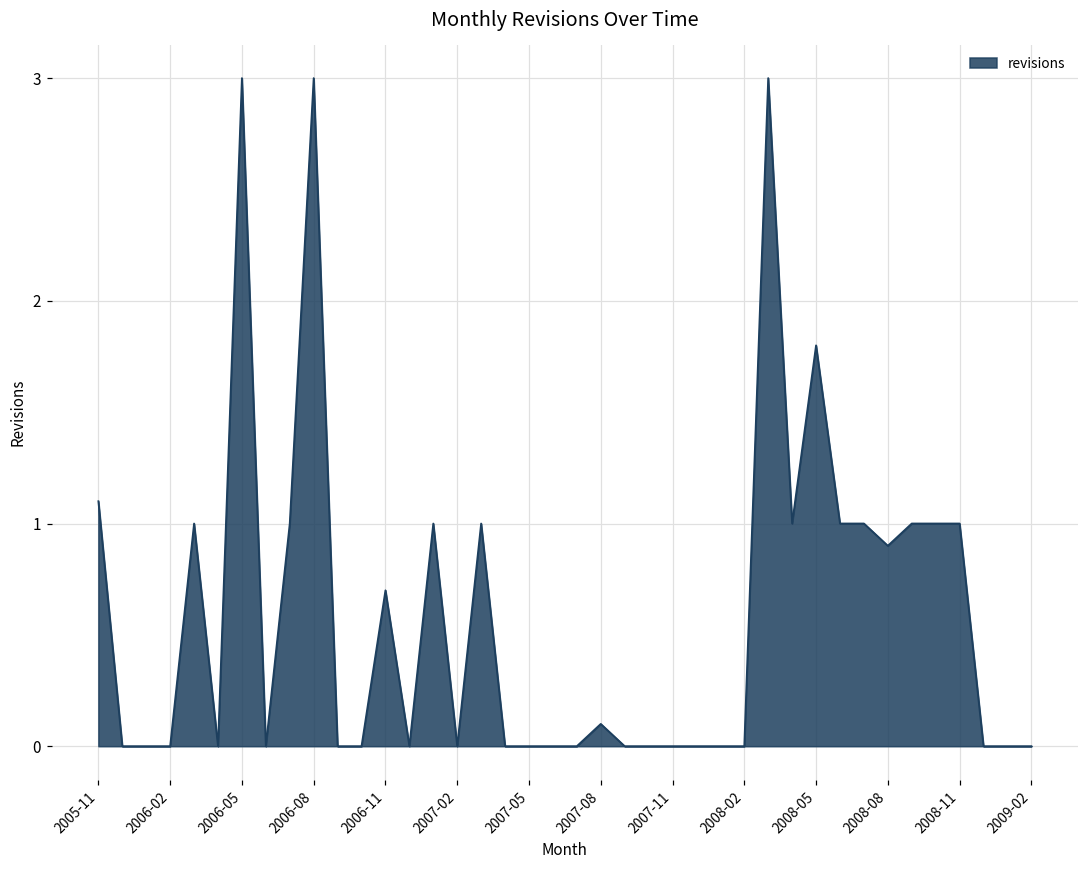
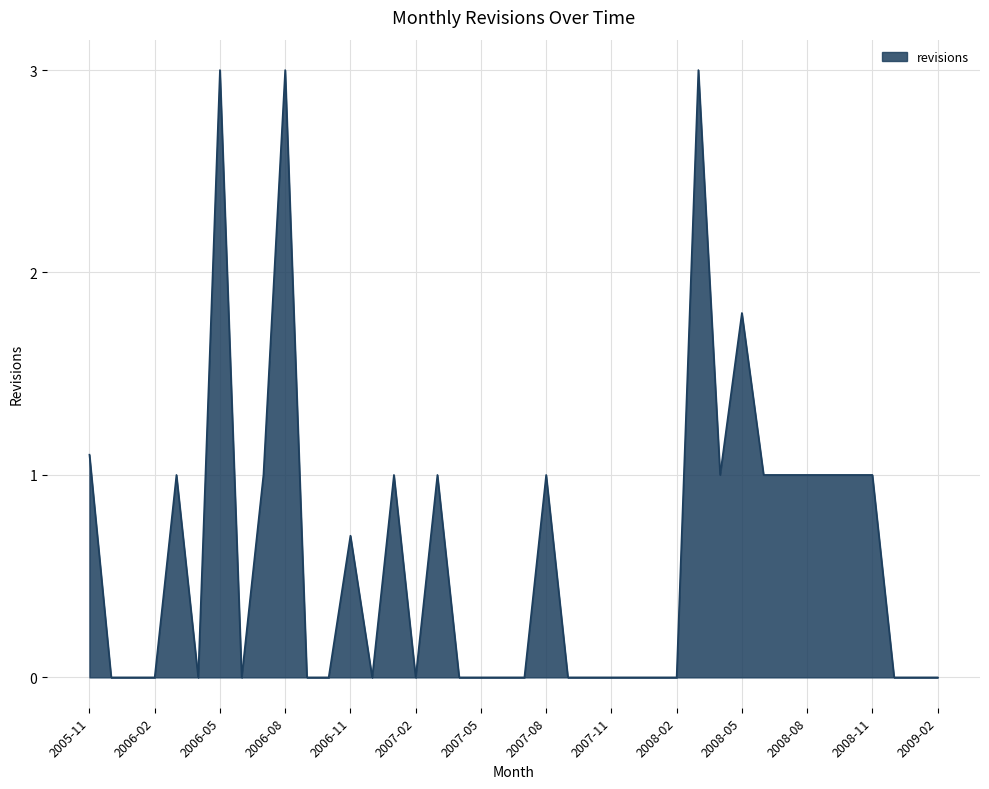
2007-08: 0.1 -> 1.0
2008-08: 0.9 -> 1.0
